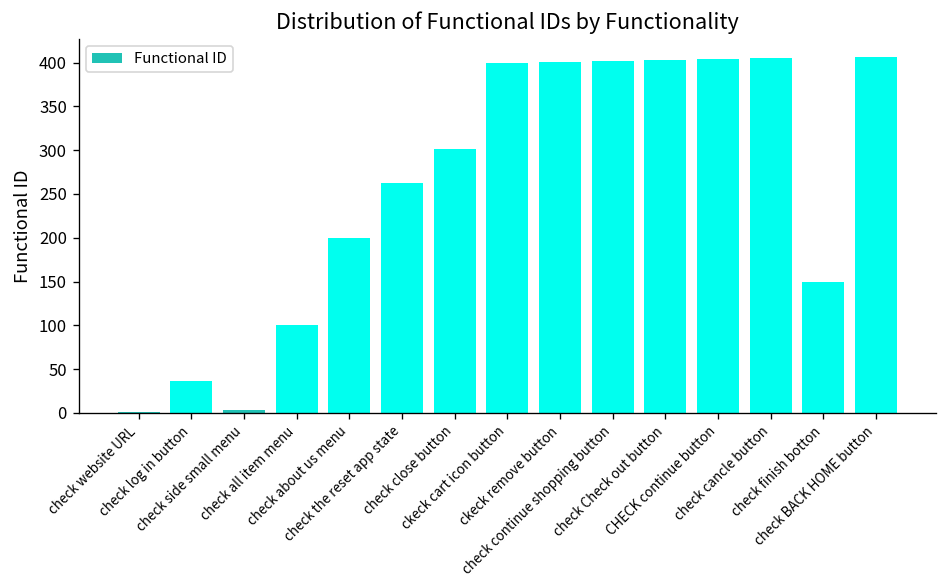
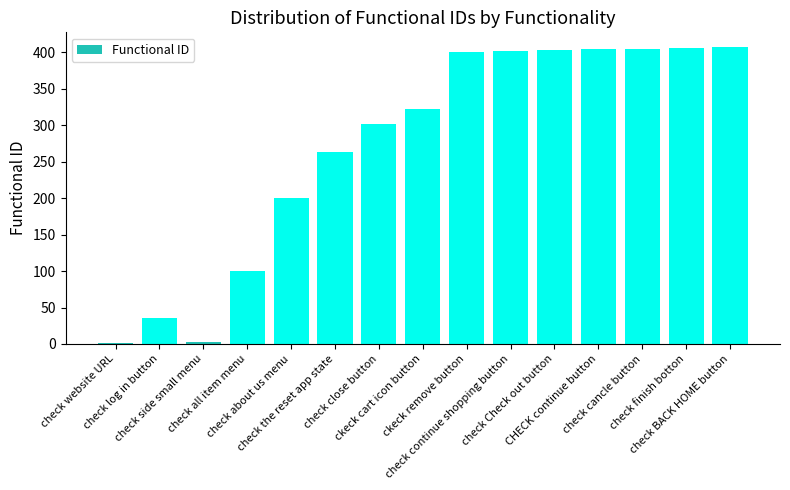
ckeck cart icon button: 400 -> 320
check finish botton: 150 -> 410
